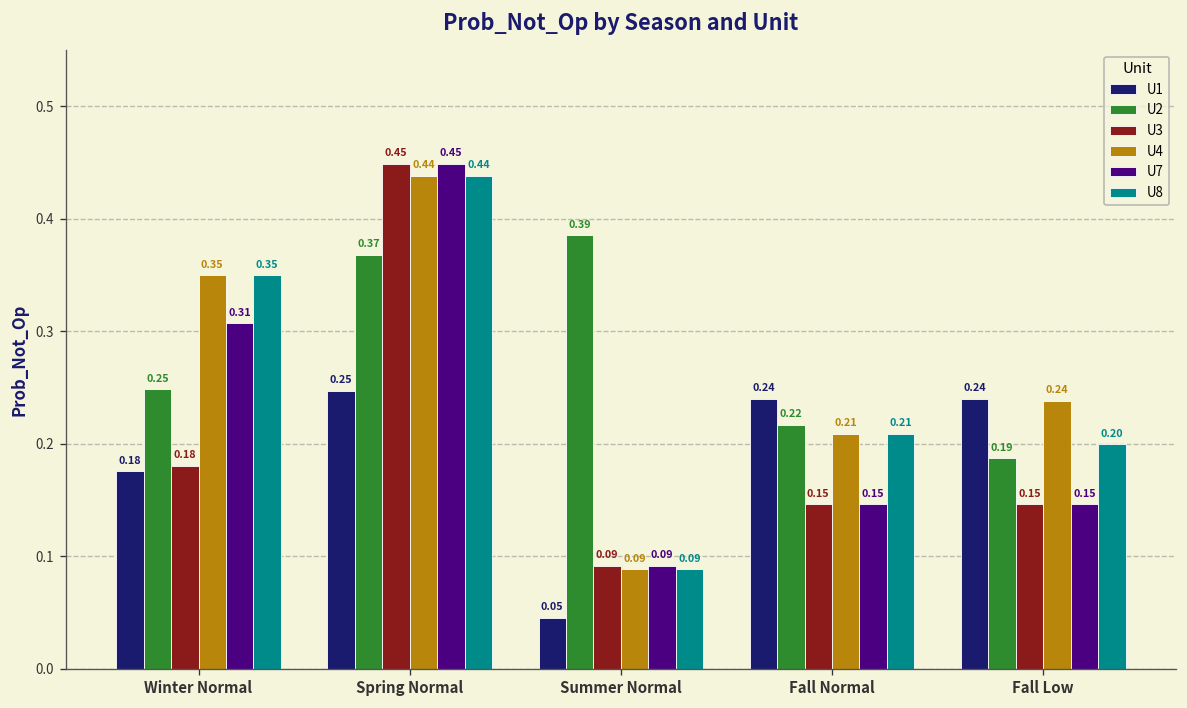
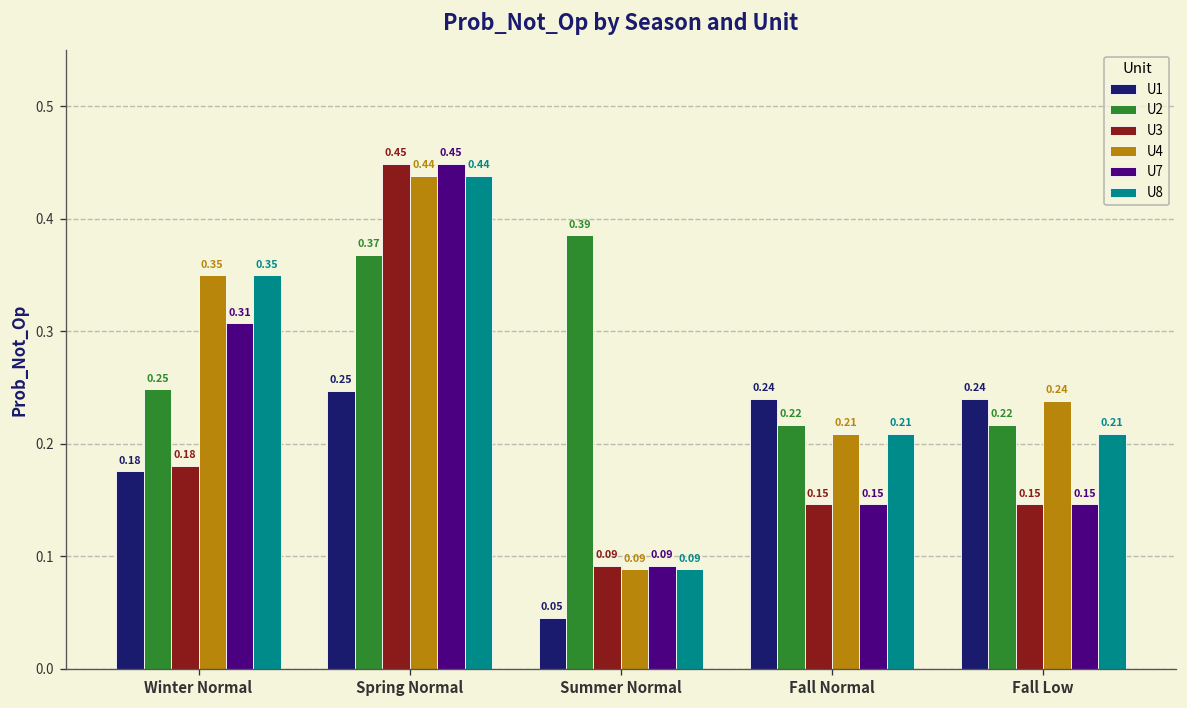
U2, Fall Low: 0.19 -> 0.22
U8, Fall Low: 0.20 -> 0.21
